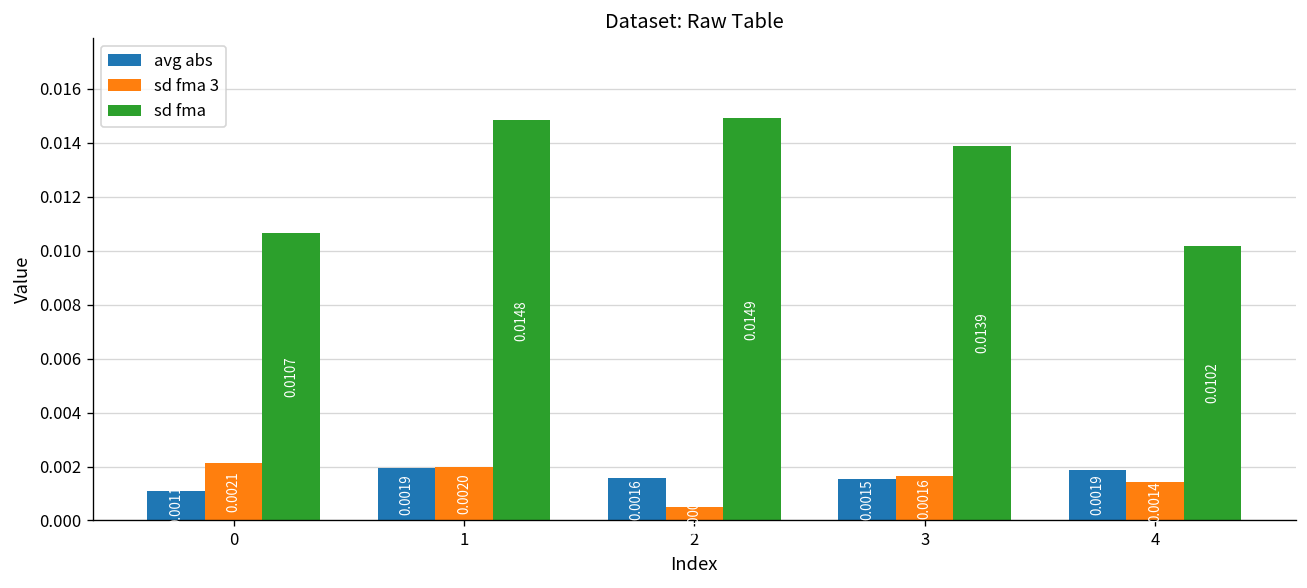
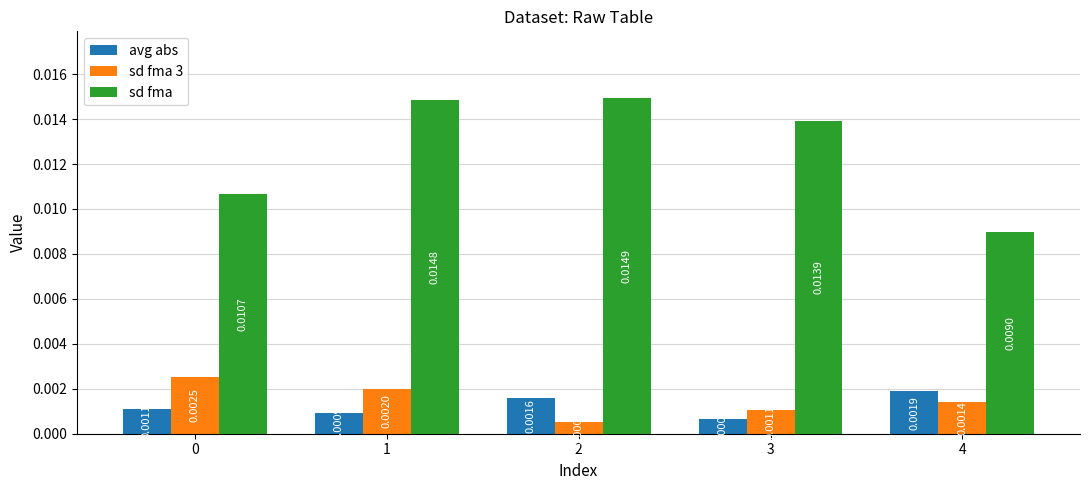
sd fma 3, 0: 0.0021 -> 0.0025
avg abs, 1: 0.0019 -> 0.0009
avg abs, 3: 0.0015 -> 0.0007
sd fma 3, 3: 0.0016 -> 0.0011
sd fma, 4: 0.0102 -> 0.0090
